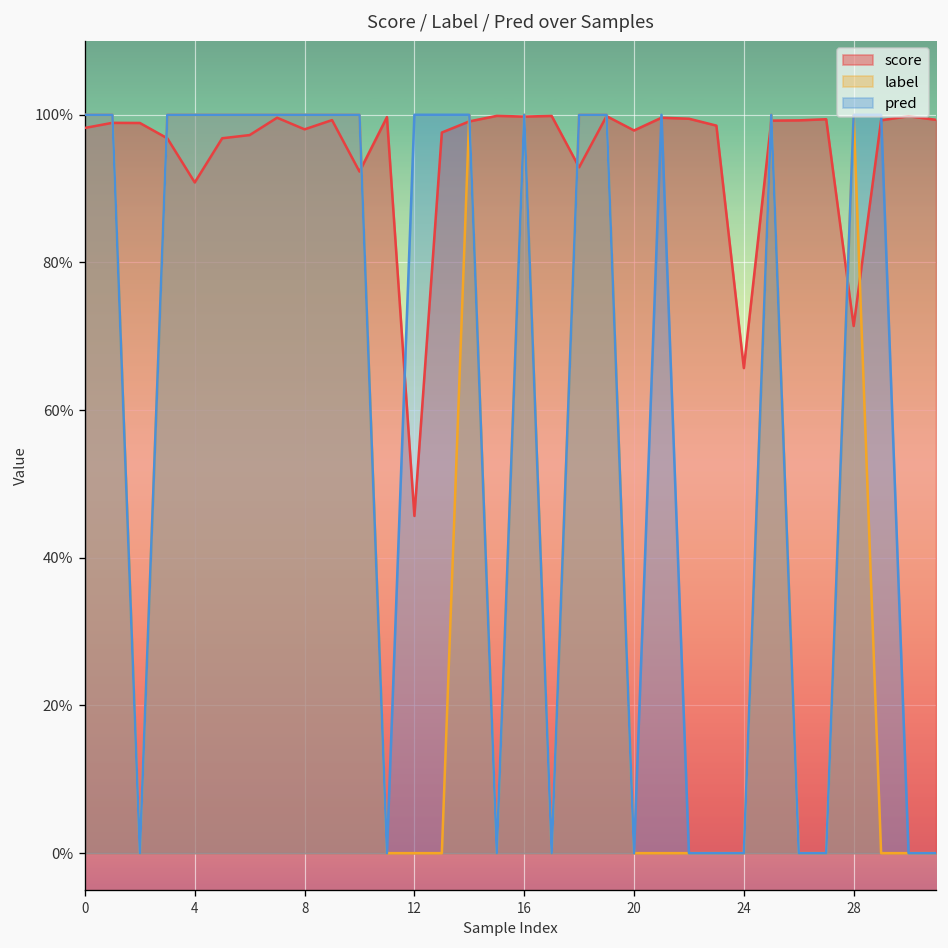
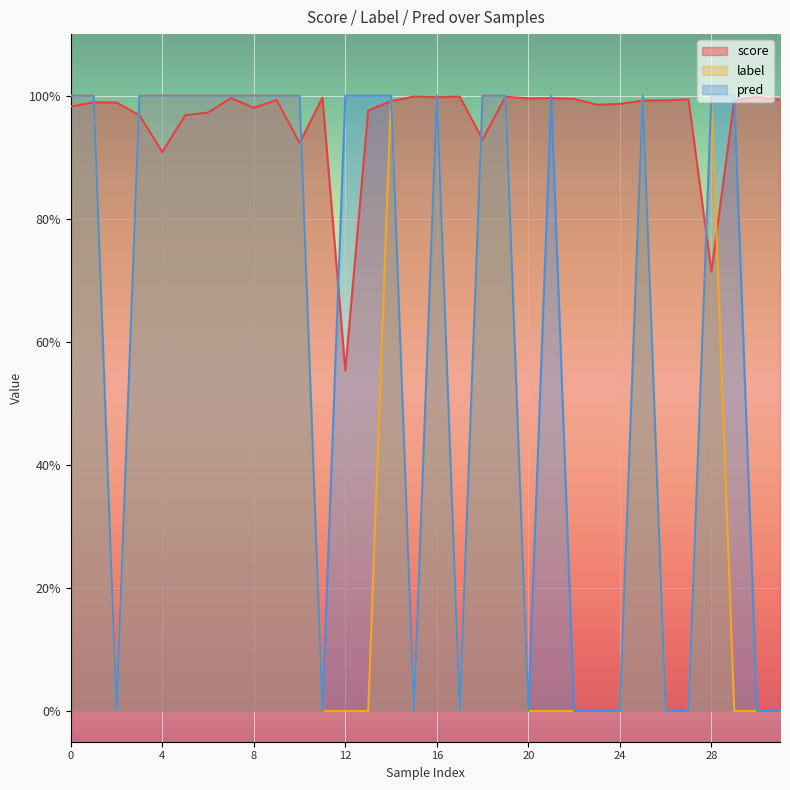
score, 12: 46% -> 55%
score, 20: 98% -> 100%
score, 24: 66% -> 99%
